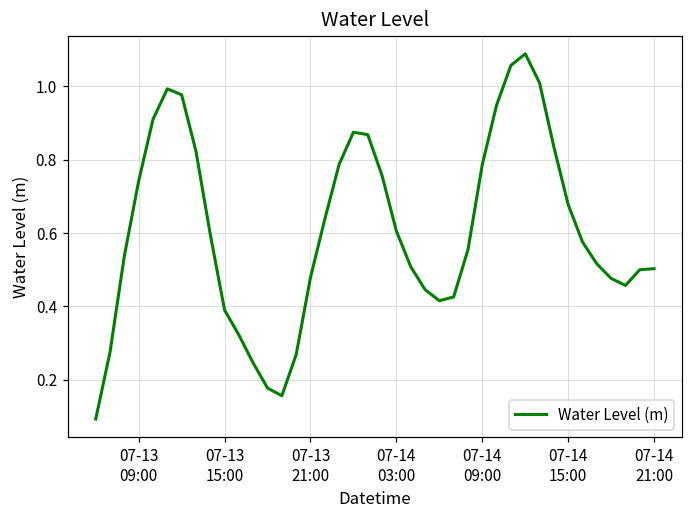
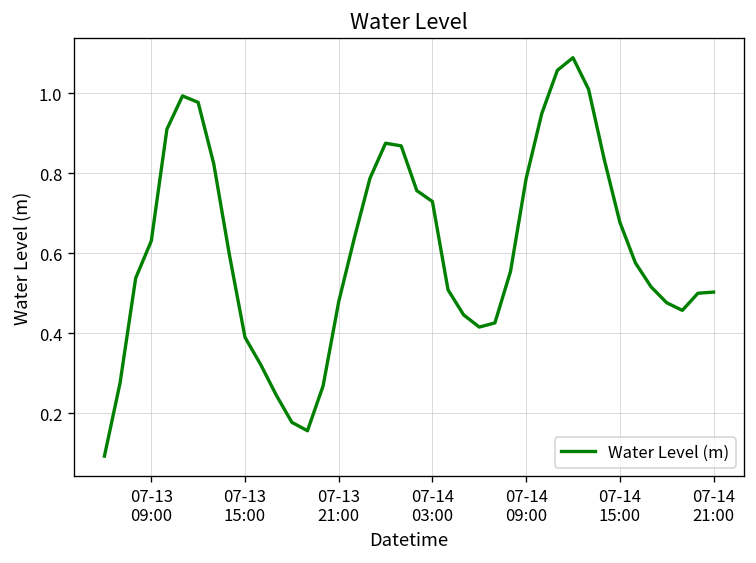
07-13 09:00: 0.74 -> 0.63
07-14 03:00: 0.61 -> 0.73
